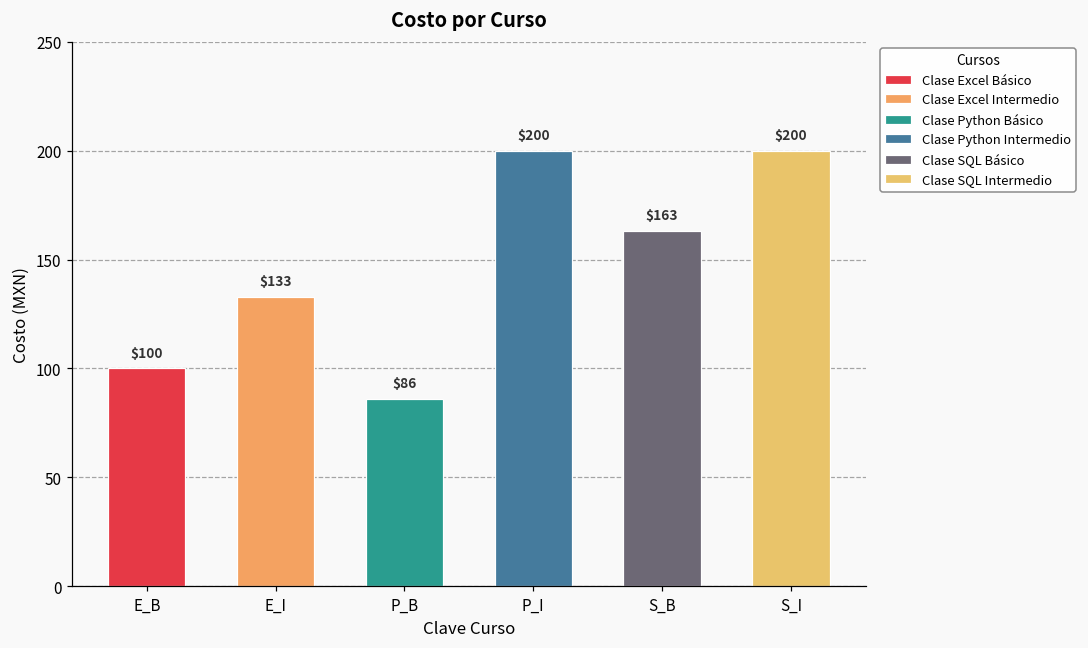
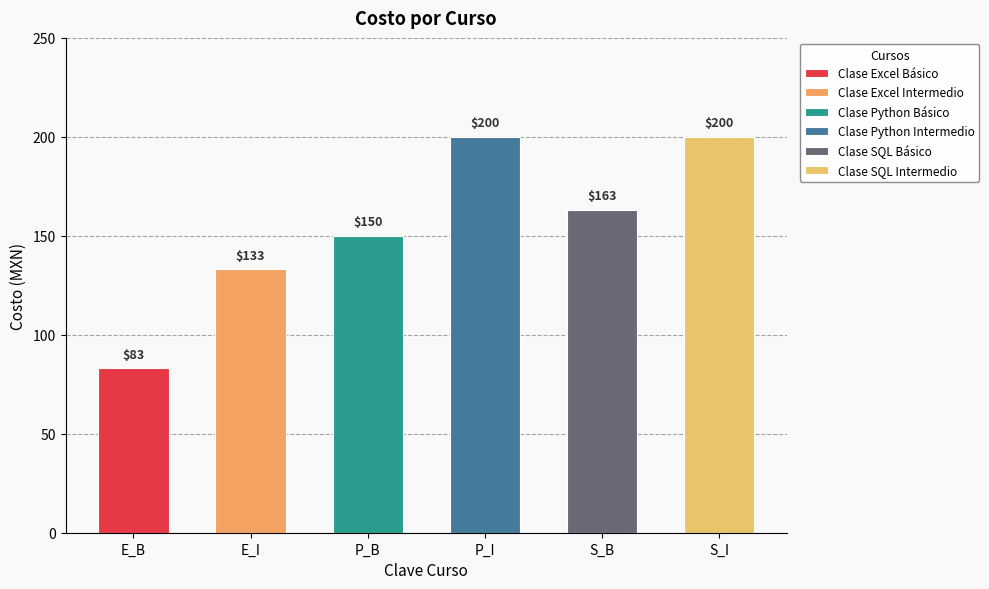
E_B: $100 -> $83
P_B: $86 -> $150
